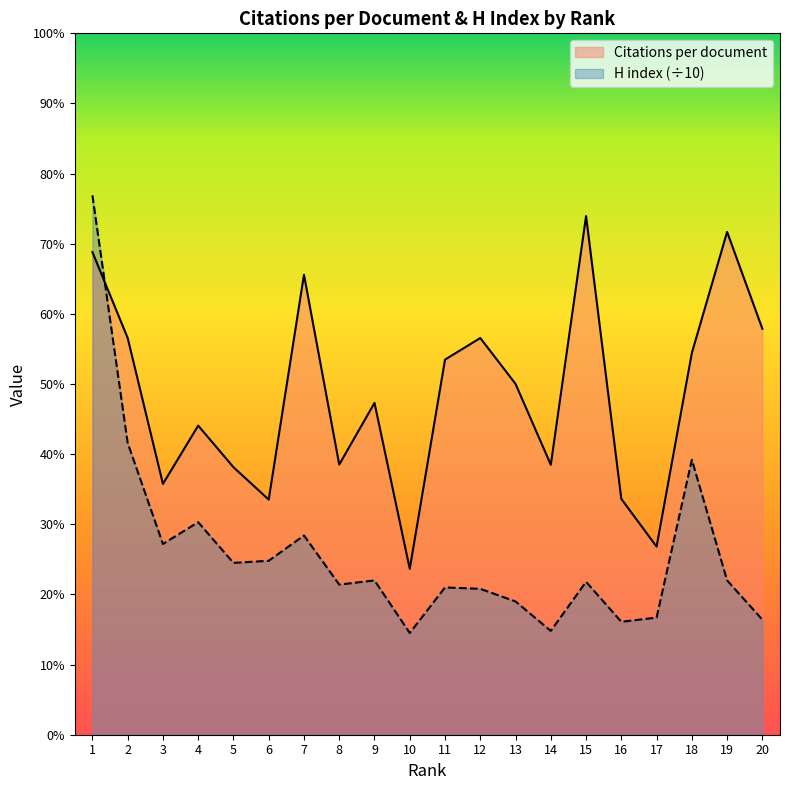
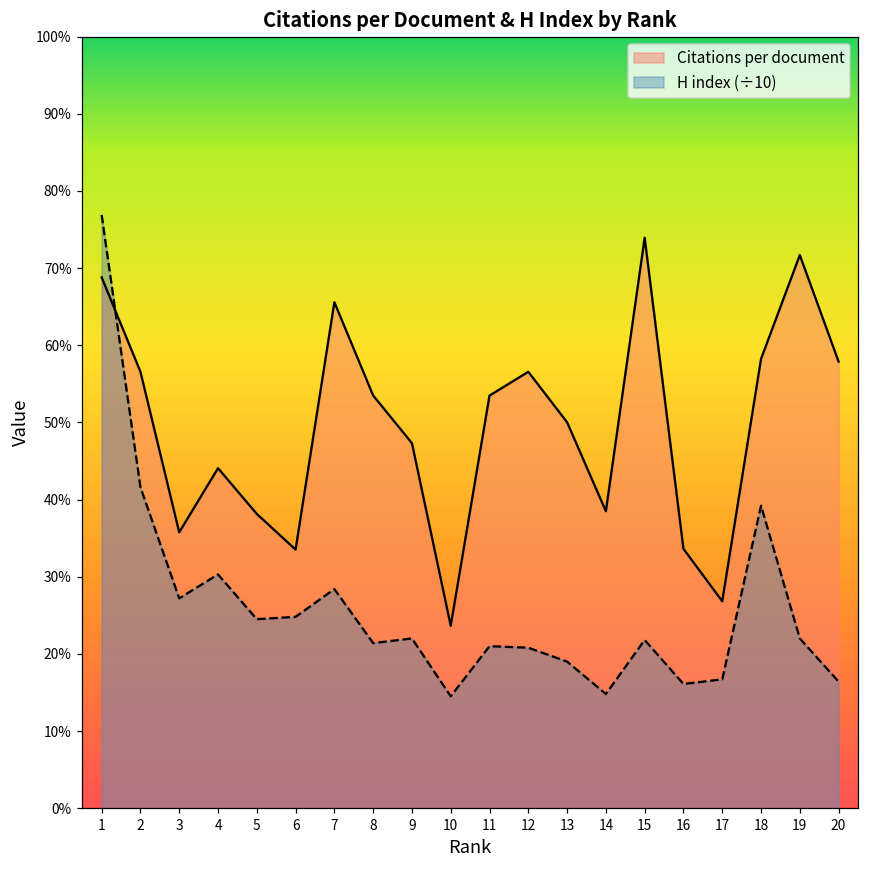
Citations per document, 8: 39% -> 53%
Citations per document, 18: 54% -> 58%
